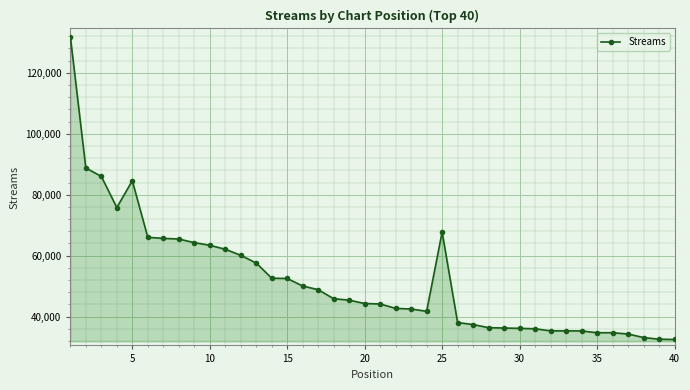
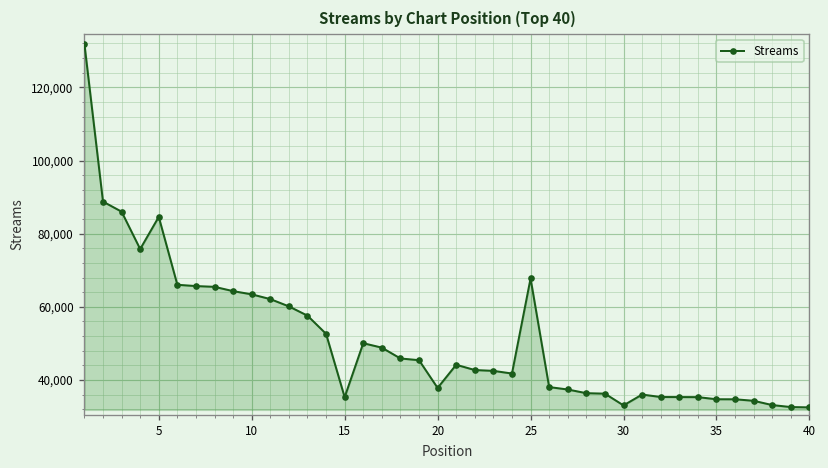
15: 53,000 -> 35,000
20: 44,000 -> 38,000
30: 36,000 -> 33,000
